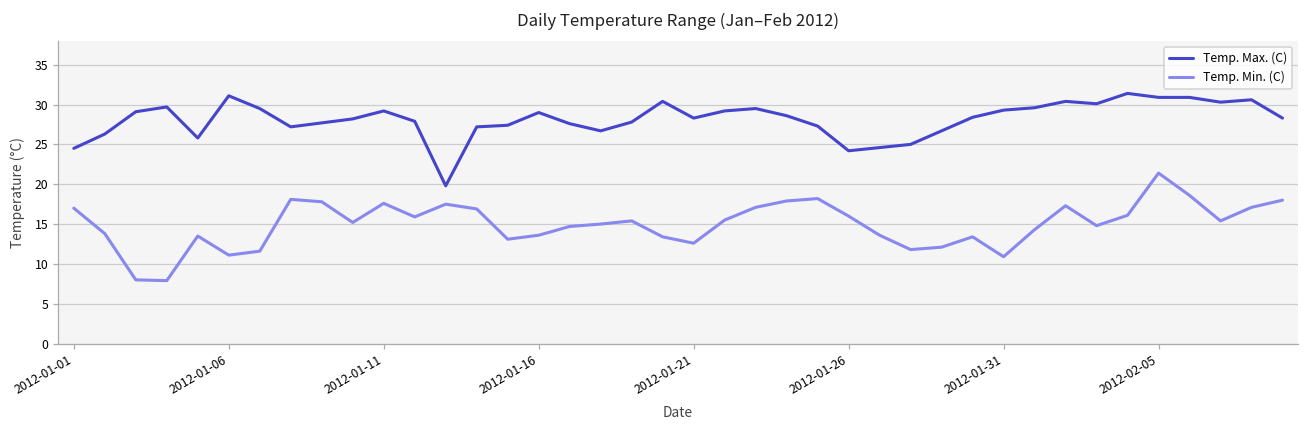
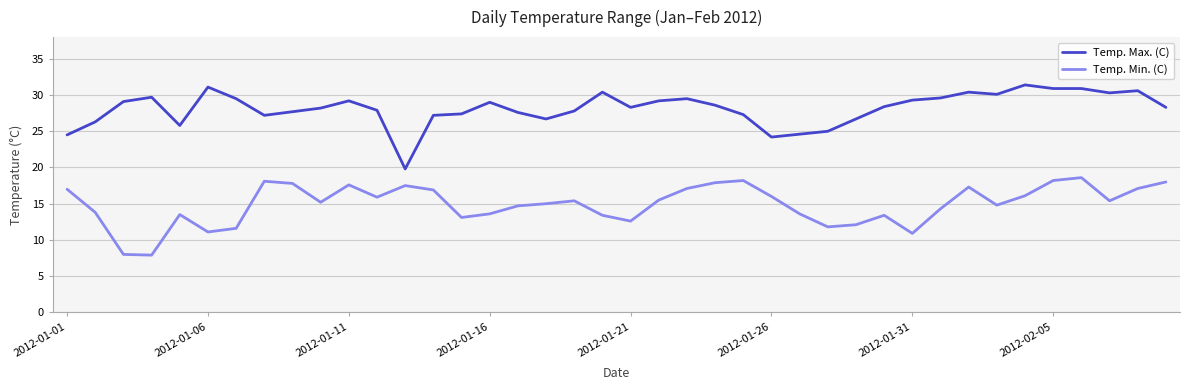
Temp. Min. (C), 2012-02-05: 21 -> 18
